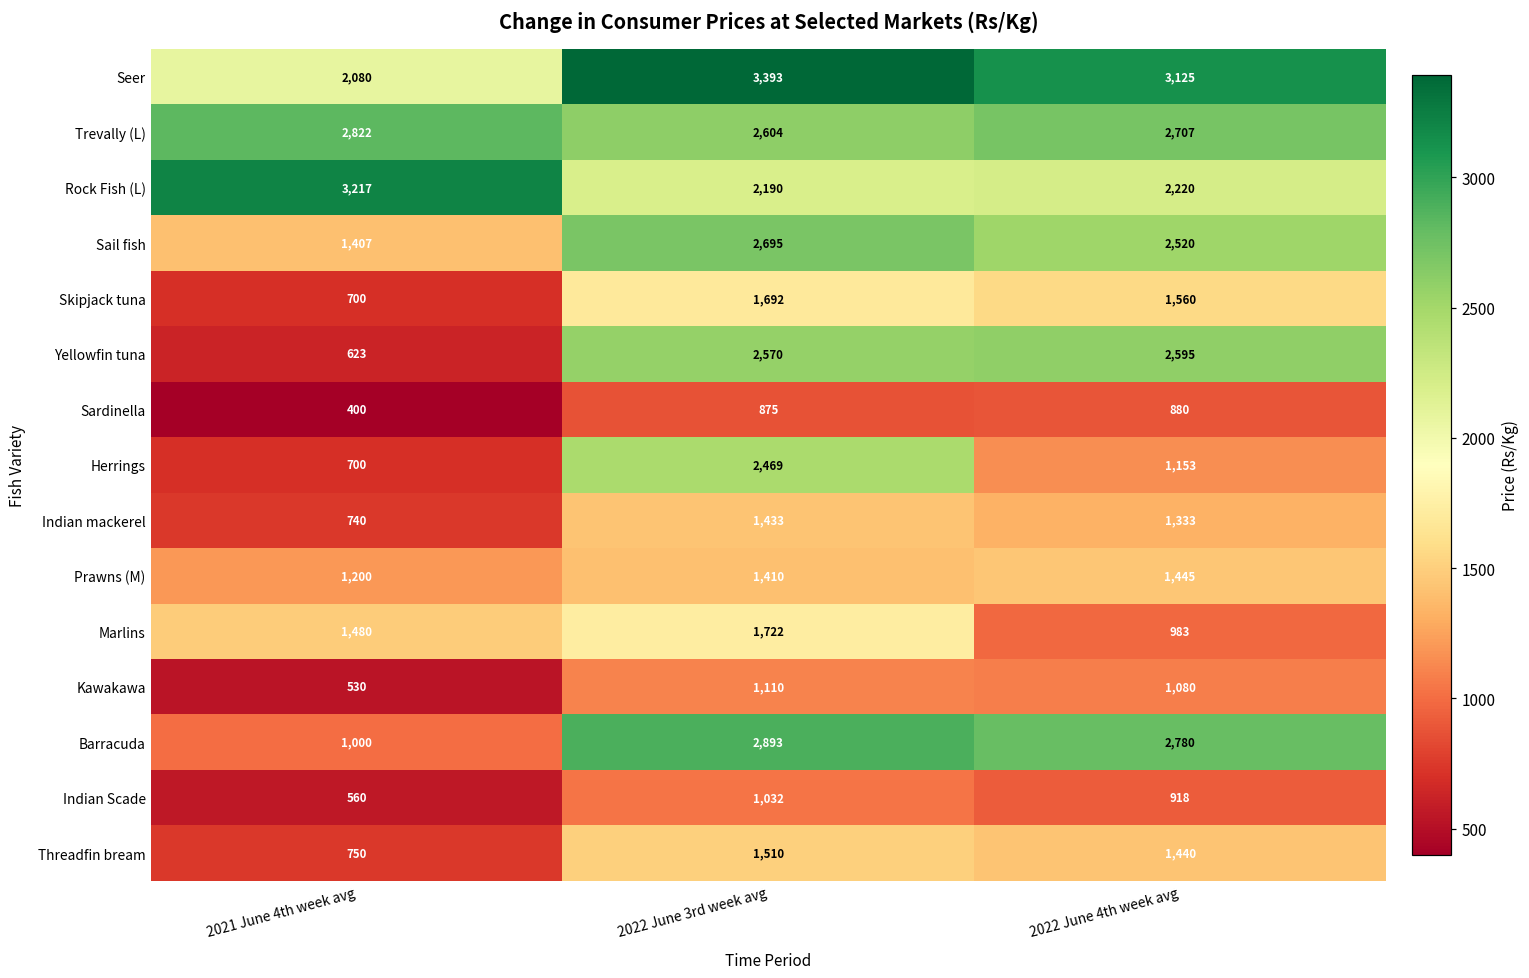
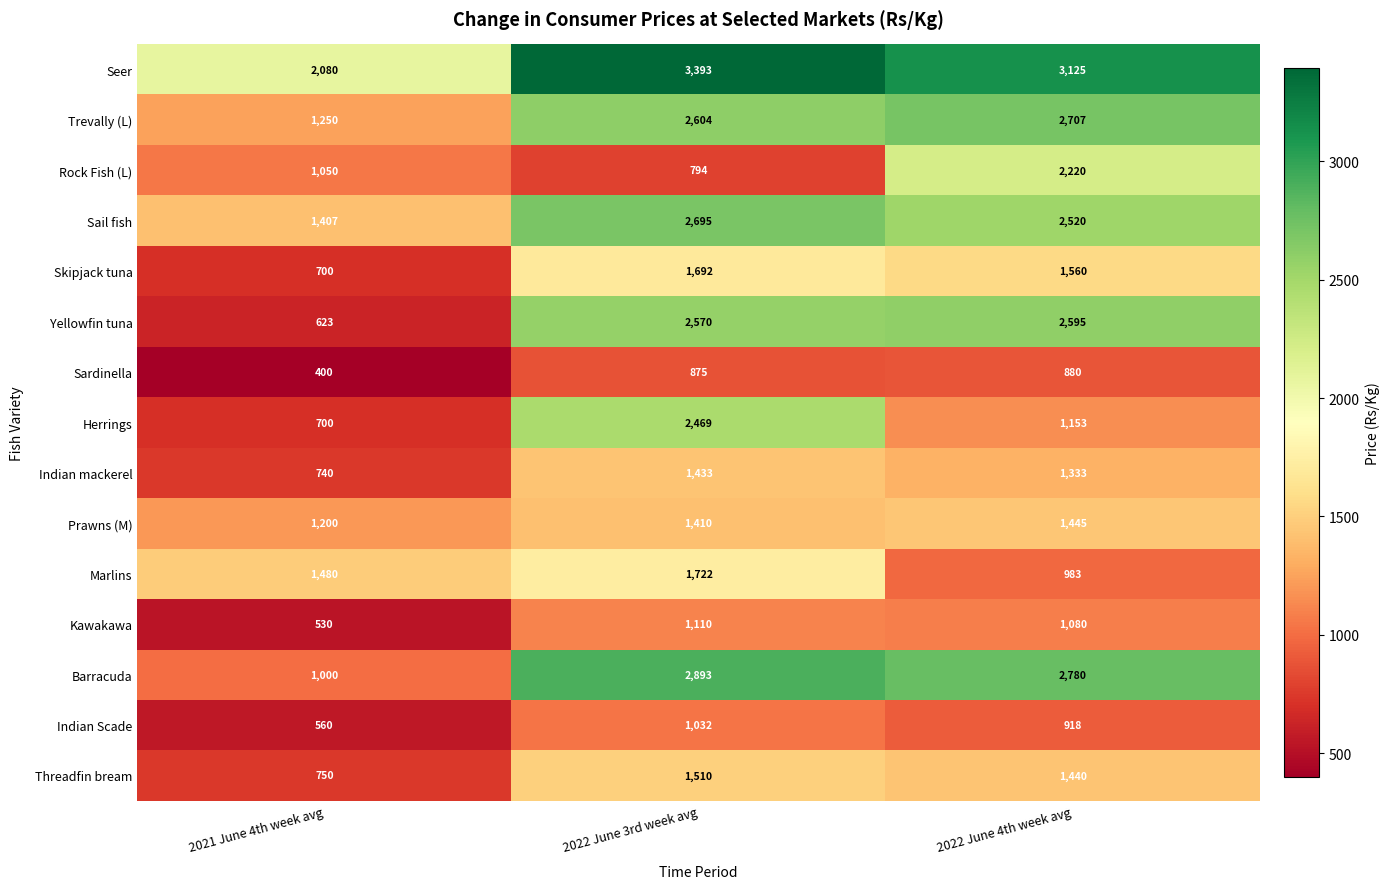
Trevally (L), 2021 June 4th week avg: 2,822 -> 1,250
Rock Fish (L), 2021 June 4th week avg: 3,217 -> 1,050
Rock Fish (L), 2022 June 3rd week avg: 2,190 -> 794
